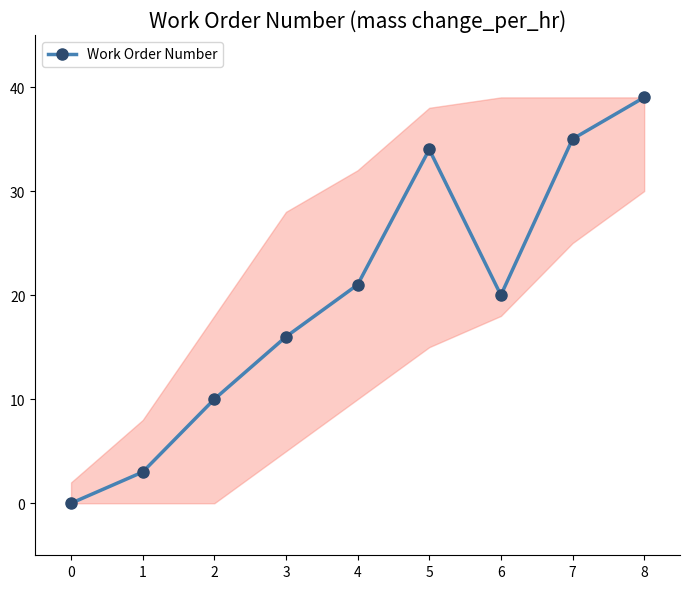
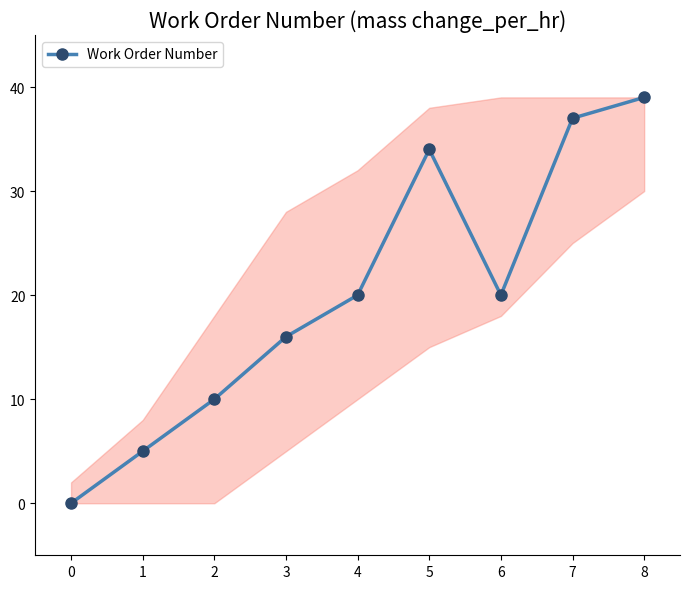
Work Order Number, 1: 3.0 -> 5.0
Work Order Number, 4: 21.0 -> 20.0
Work Order Number, 7: 35.0 -> 37.0
